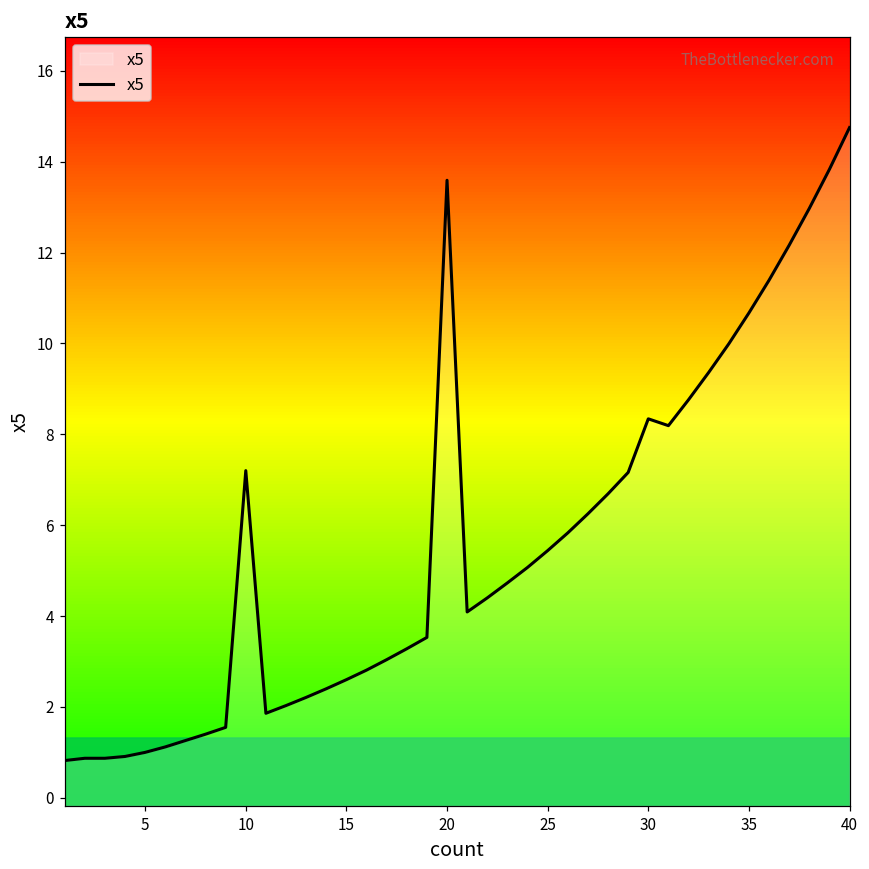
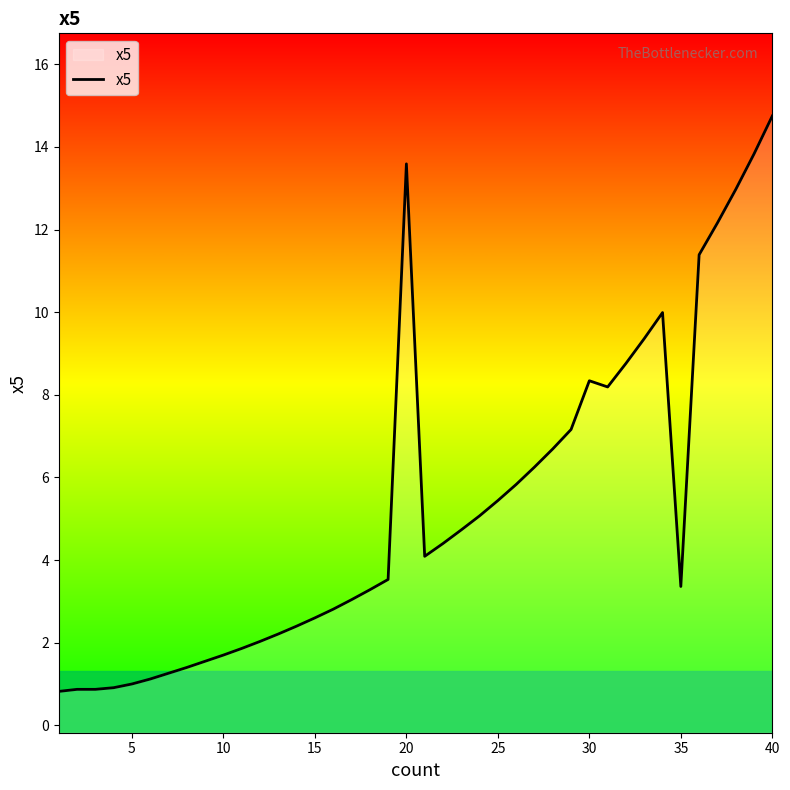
10: 7.2 -> 1.7
35: 10.7 -> 3.4
